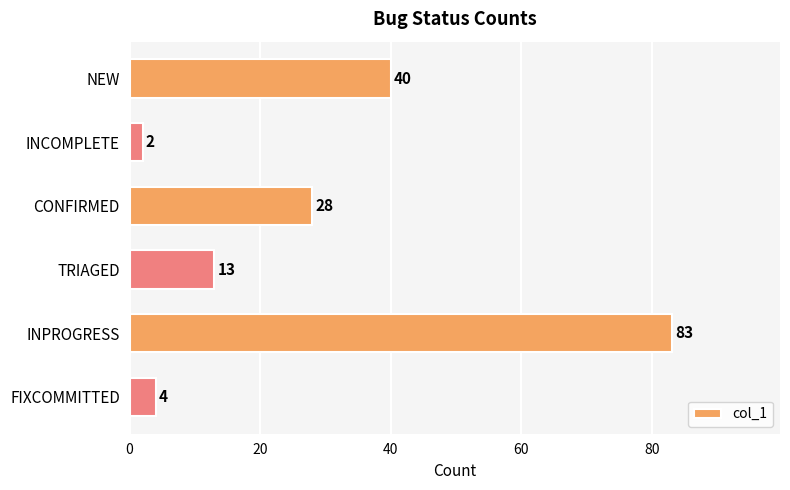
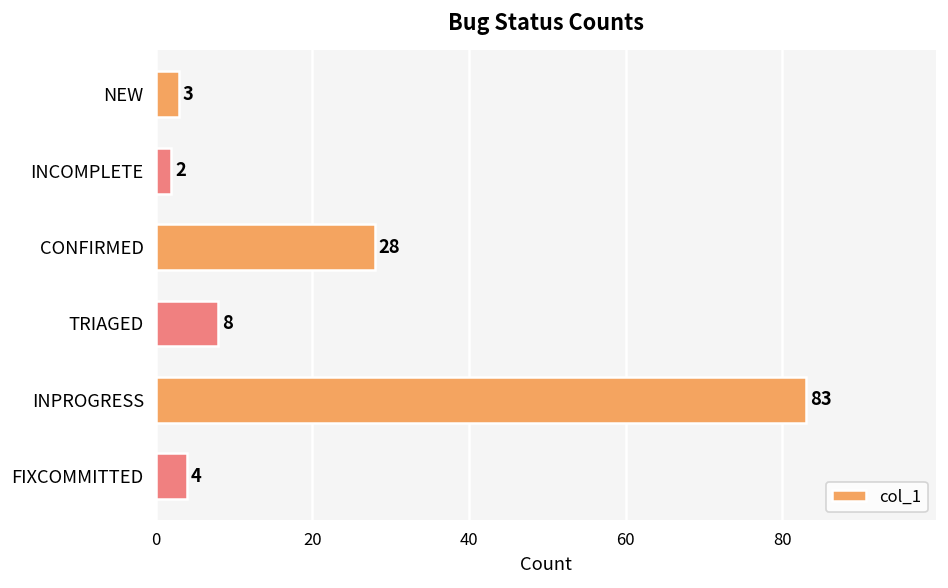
NEW: 40 -> 3
TRIAGED: 13 -> 8
